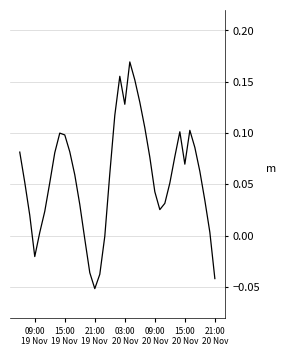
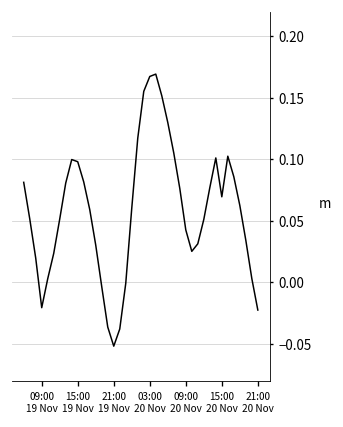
03:00 20 Nov: 0.128 -> 0.167
21:00 20 Nov: -0.042 -> -0.022
